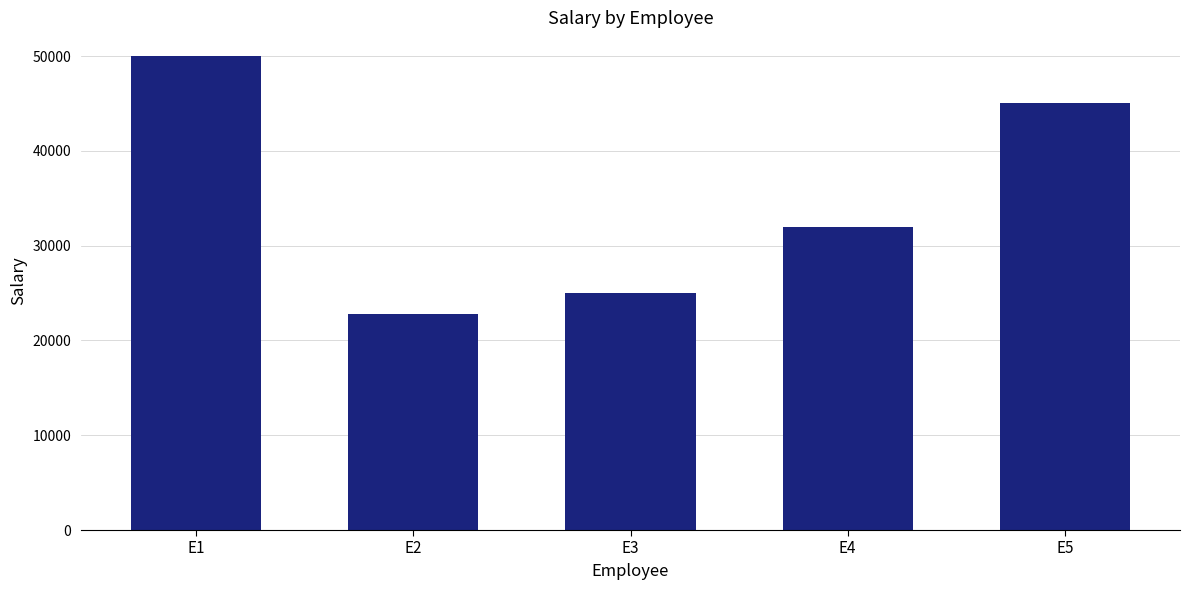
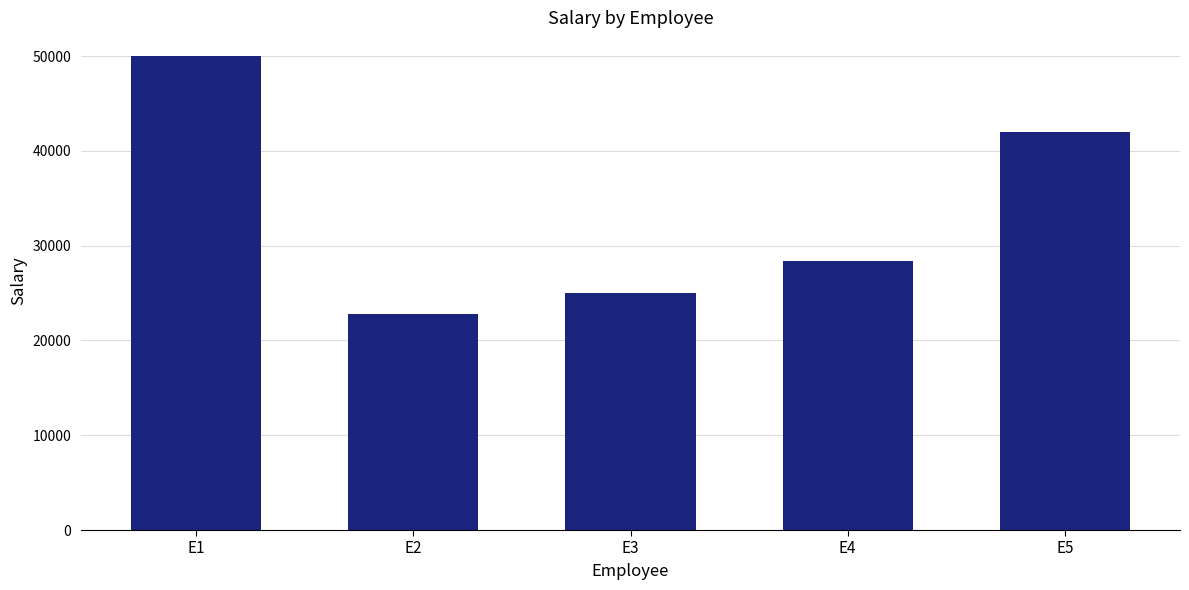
E4: 32000 -> 28000
E5: 45000 -> 42000
